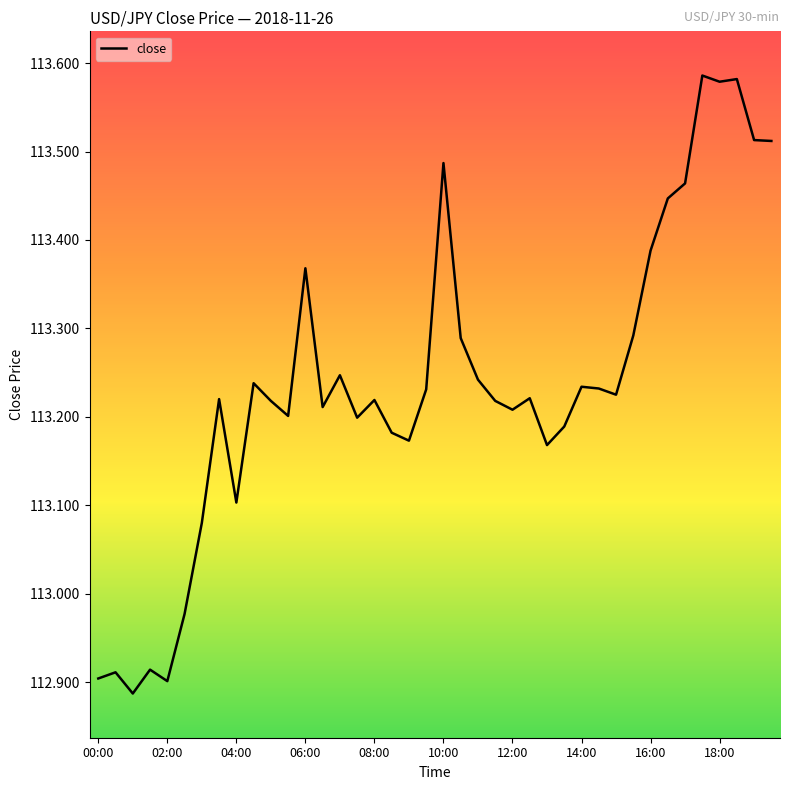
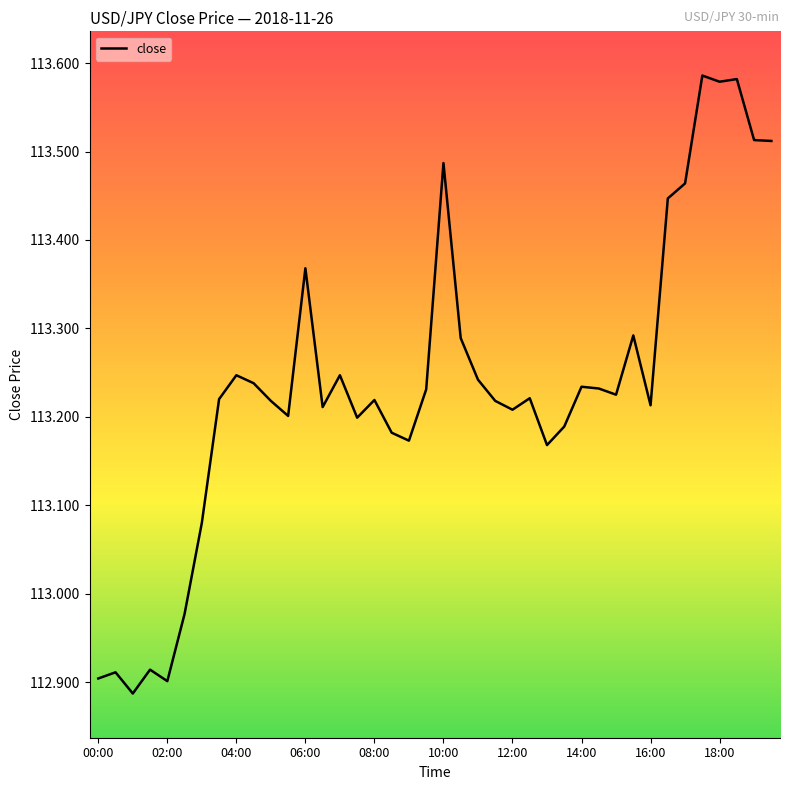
04:00: 113.10 -> 113.25
16:00: 113.39 -> 113.21
